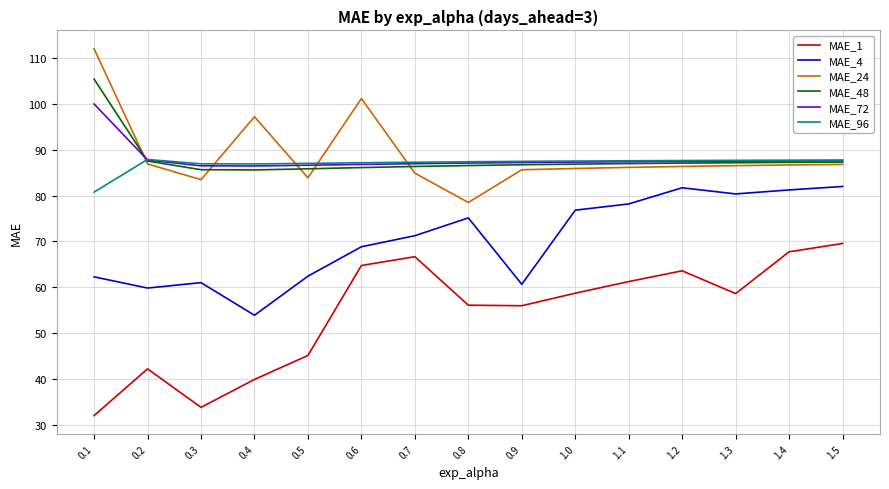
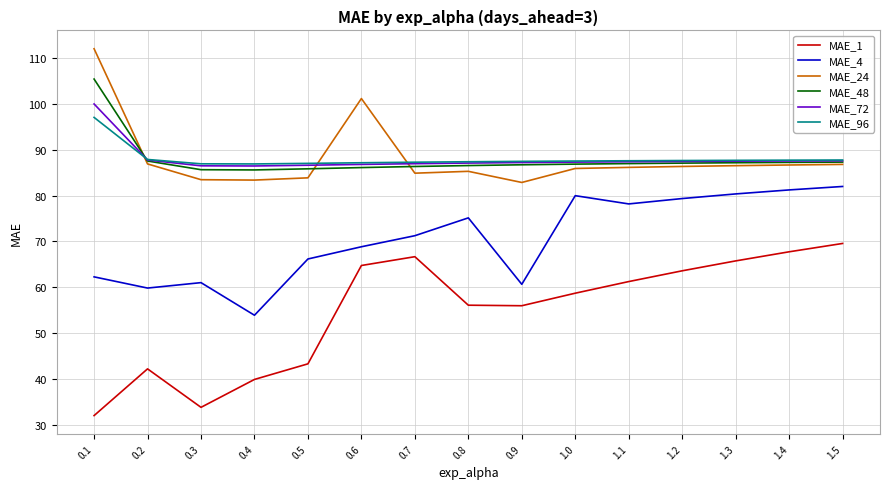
MAE_96, 0.1: 81 -> 97
MAE_24, 0.4: 97 -> 83
MAE_1, 0.5: 45 -> 43
MAE_4, 0.5: 62 -> 66
MAE_24, 0.8: 79 -> 85
MAE_24, 0.9: 86 -> 83
MAE_4, 1.0: 77 -> 80
MAE_4, 1.2: 82 -> 79
MAE_1, 1.3: 59 -> 66
